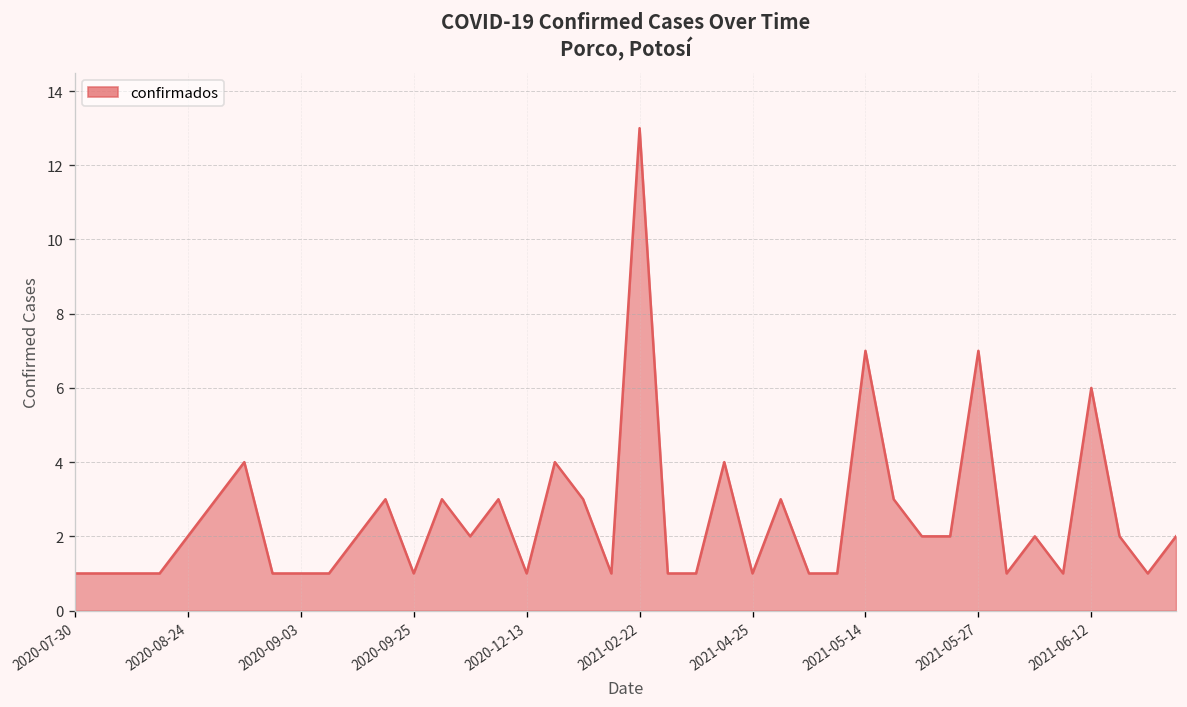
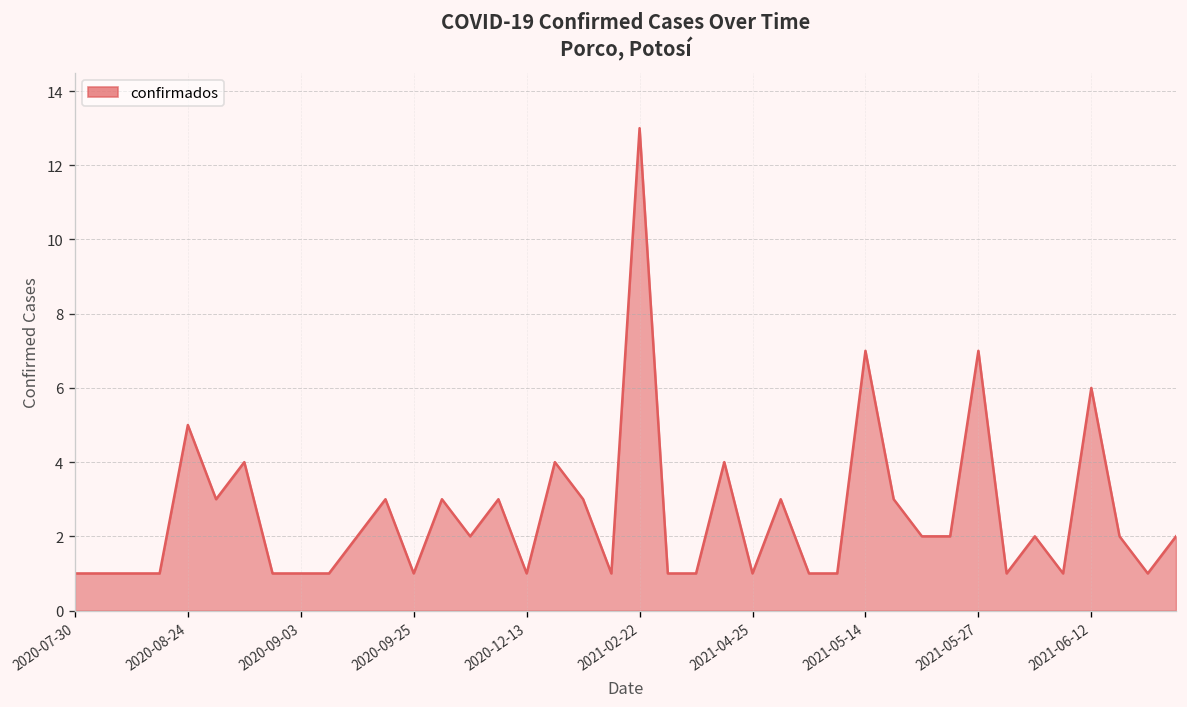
2020-08-24: 2 -> 5
